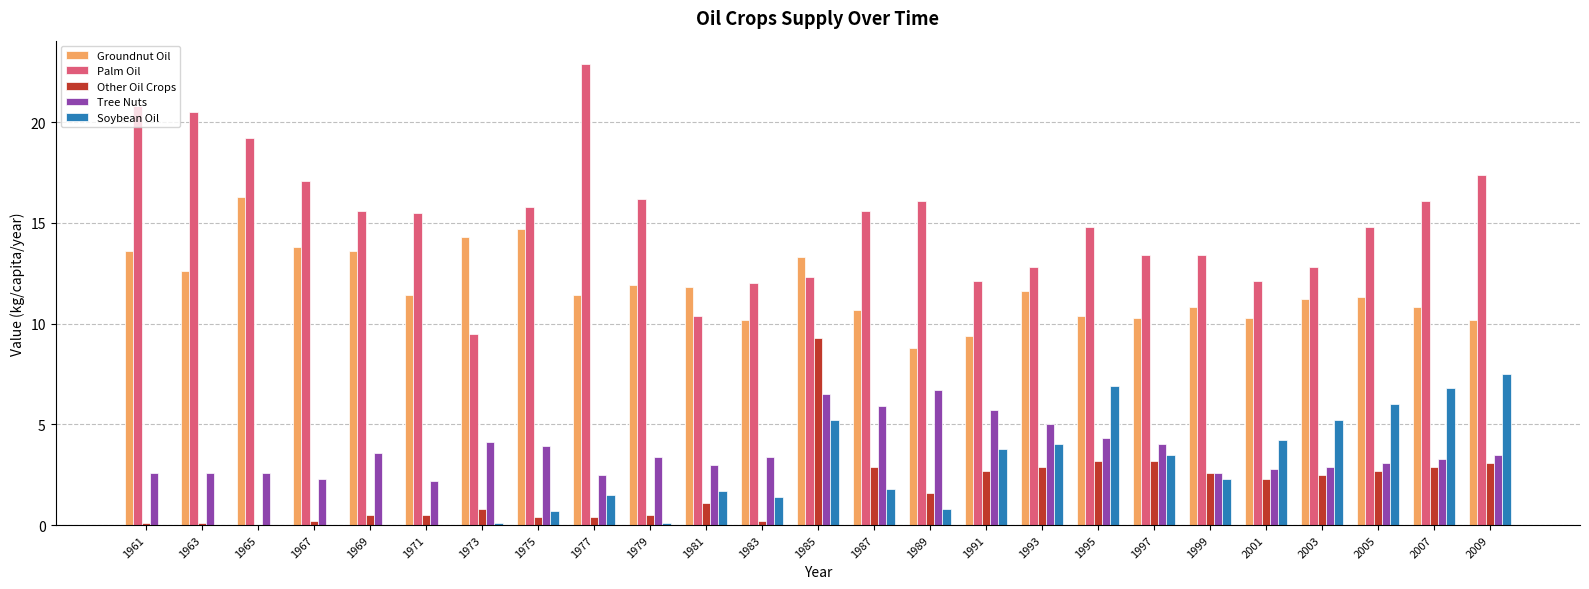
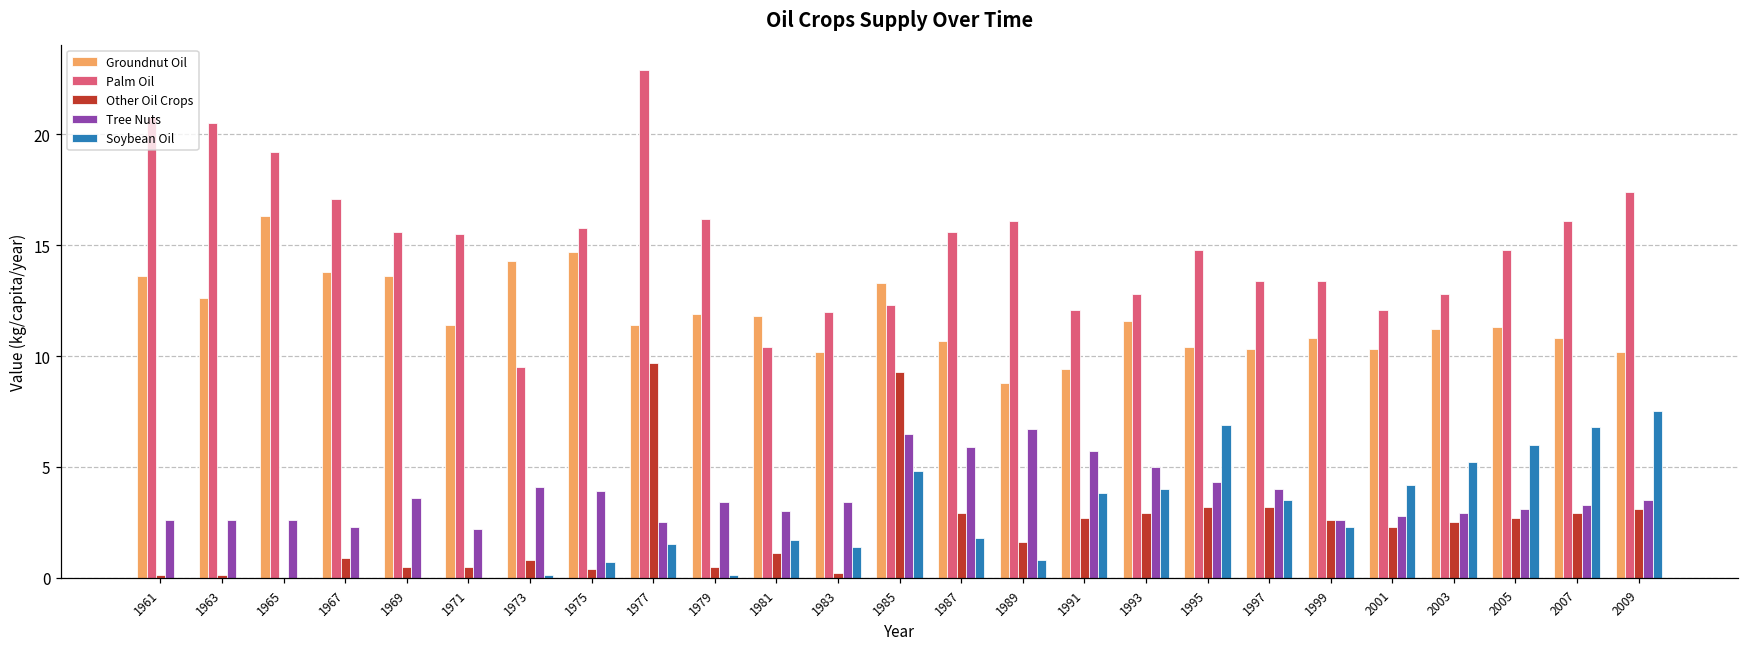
Other Oil Crops, 1967: 0.2 -> 0.9
Other Oil Crops, 1977: 0.4 -> 9.7
Soybean Oil, 1985: 5.2 -> 4.8
